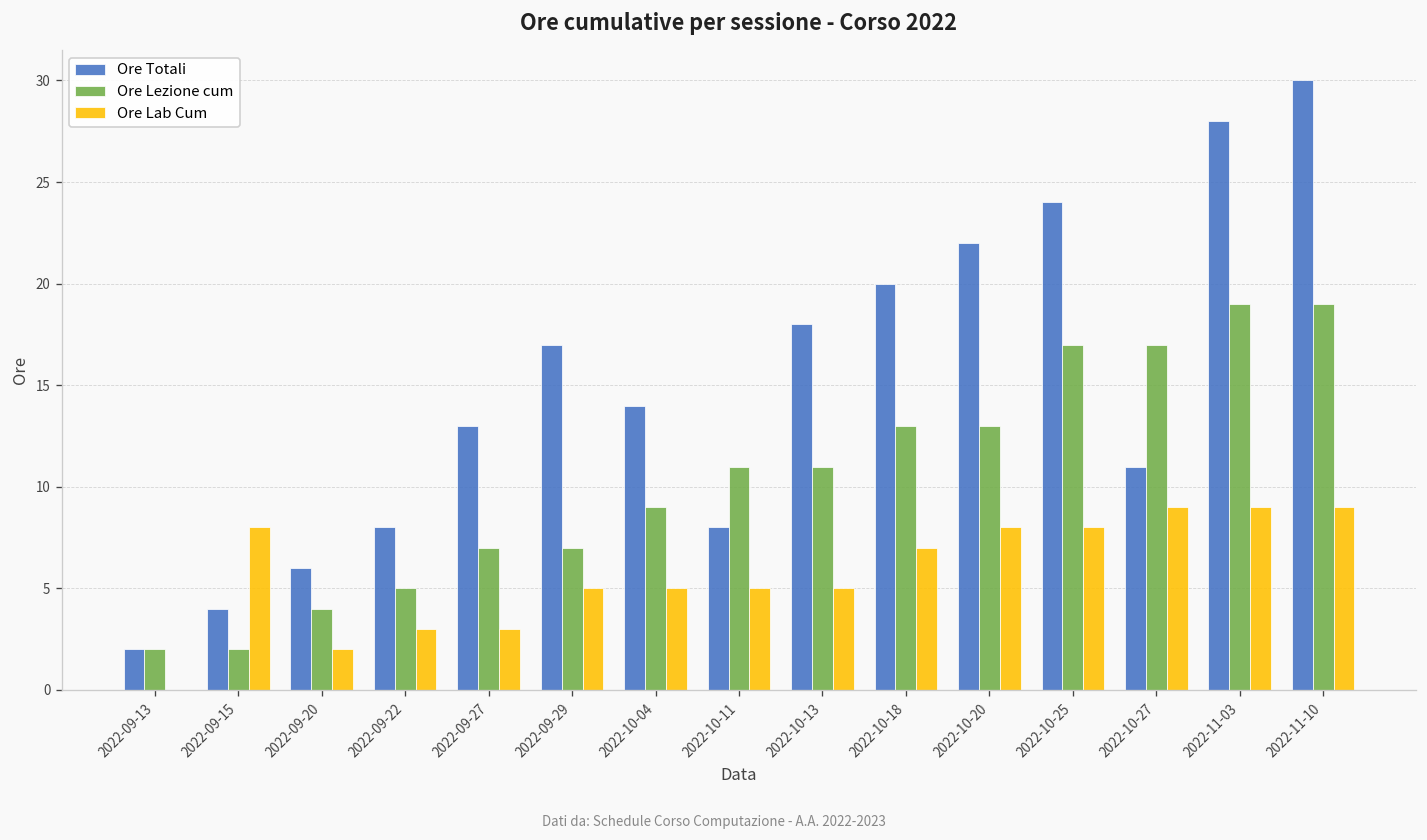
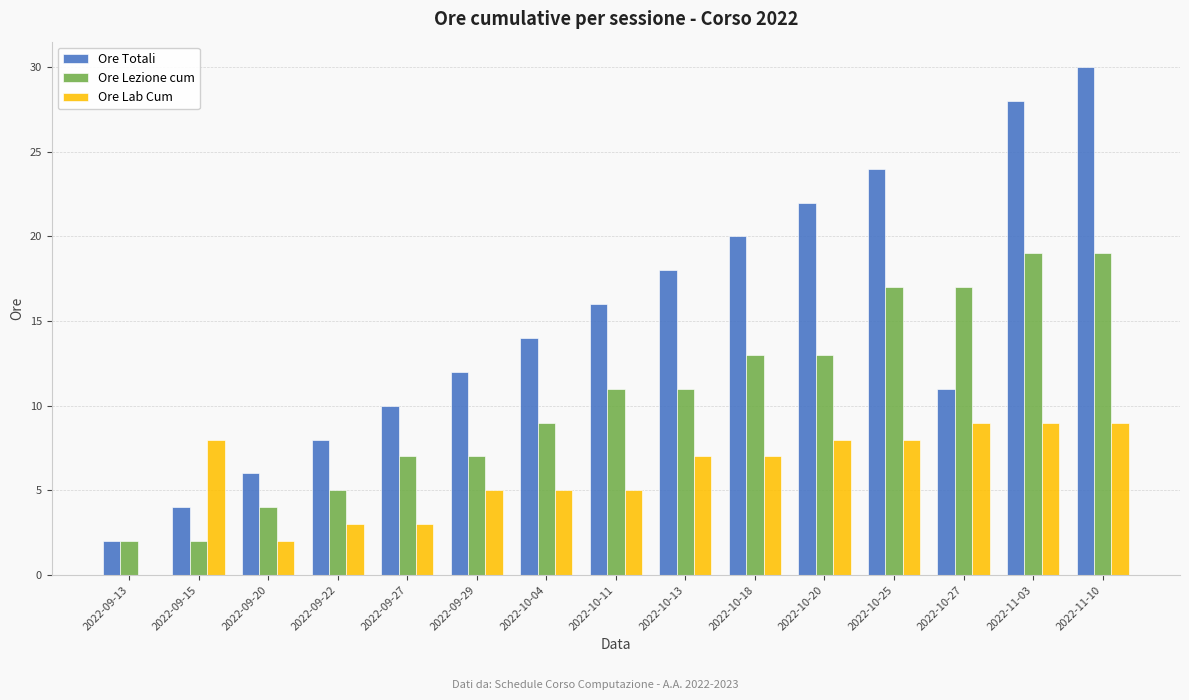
Ore Totali, 2022-09-27: 13 -> 10
Ore Totali, 2022-09-29: 17 -> 12
Ore Totali, 2022-10-11: 8 -> 16
Ore Lab Cum, 2022-10-13: 5 -> 7
